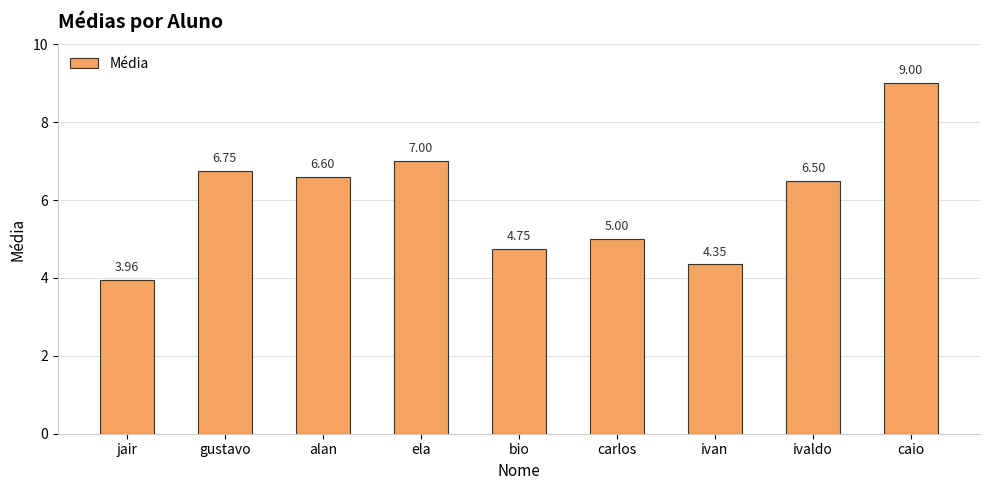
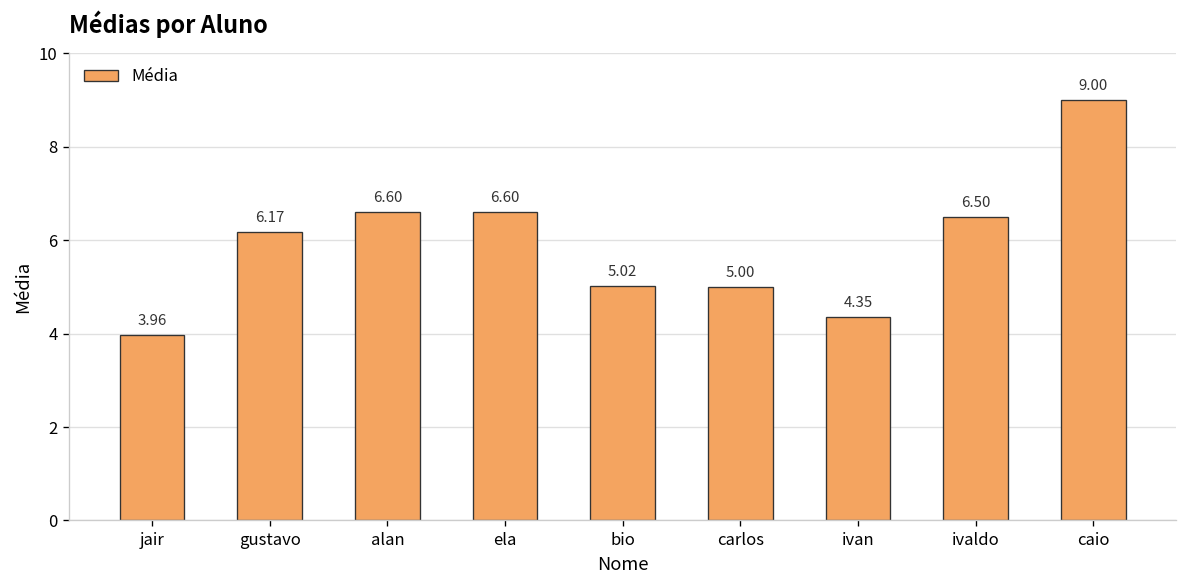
gustavo: 6.75 -> 6.17
ela: 7.00 -> 6.60
bio: 4.75 -> 5.02
